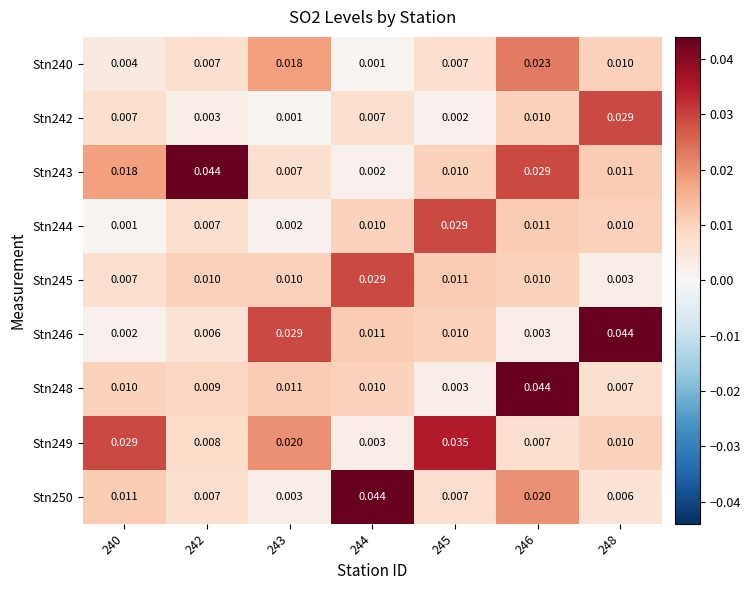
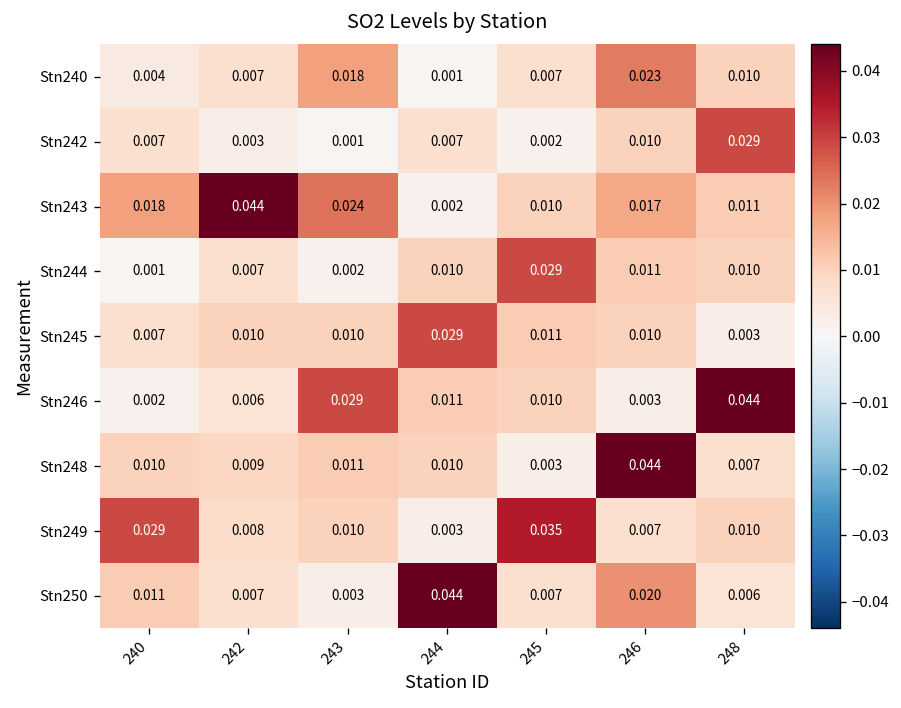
Stn243, 243: 0.007 -> 0.024
Stn243, 246: 0.029 -> 0.017
Stn249, 243: 0.020 -> 0.010
